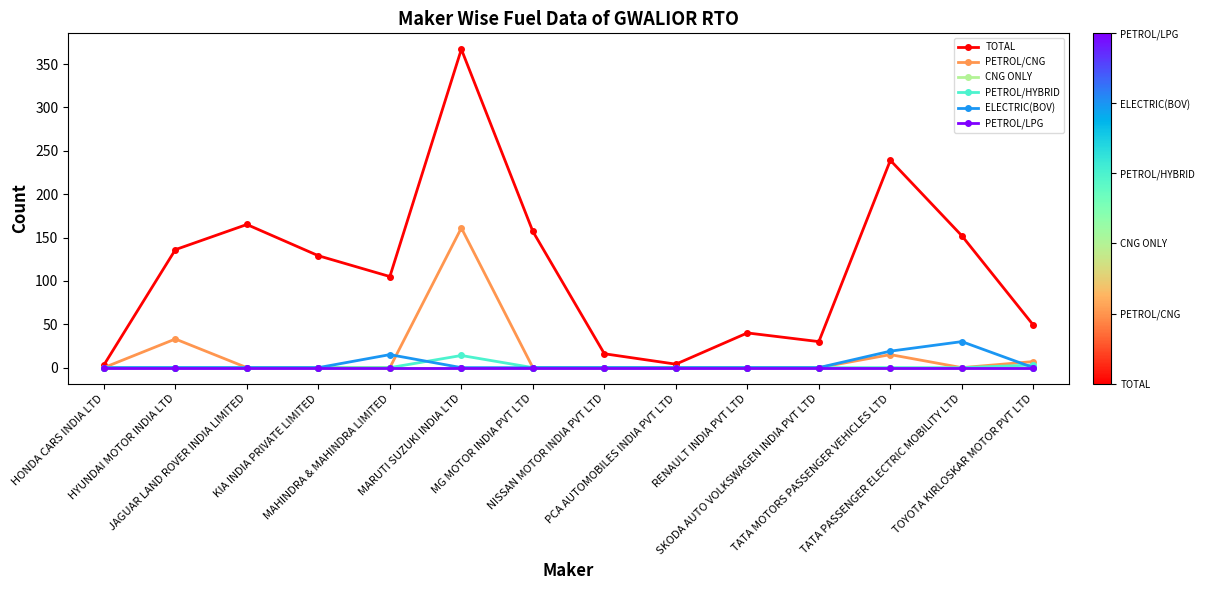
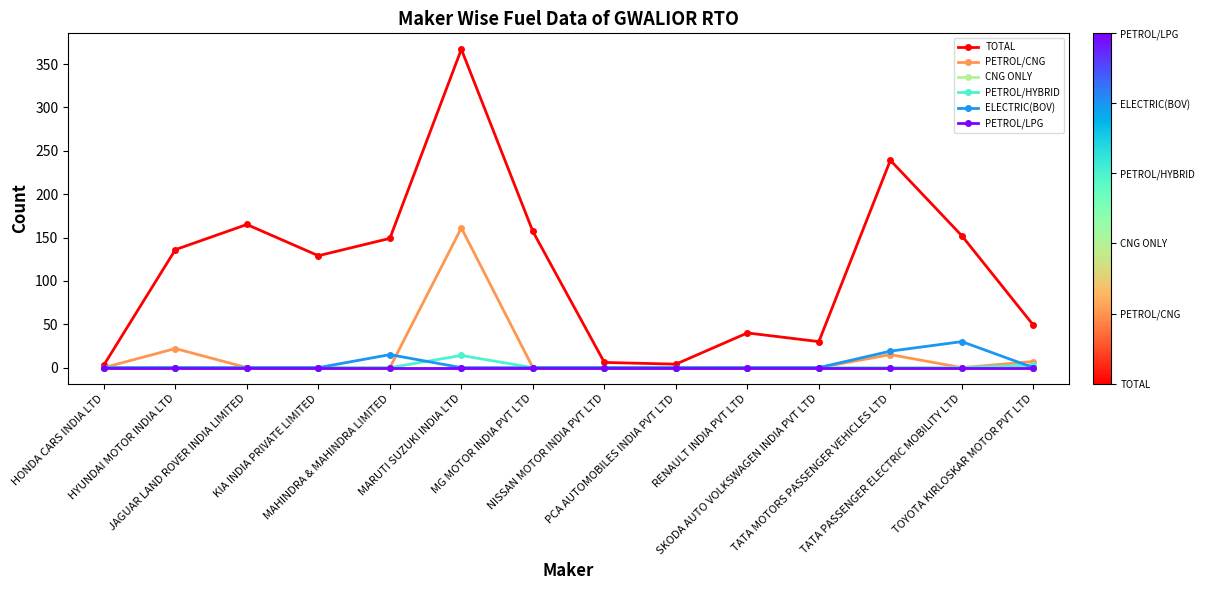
PETROL/CNG, HYUNDAI MOTOR INDIA LTD: 30 -> 20
TOTAL, MAHINDRA & MAHINDRA LIMITED: 110 -> 150
TOTAL, NISSAN MOTOR INDIA PVT LTD: 20 -> 10
